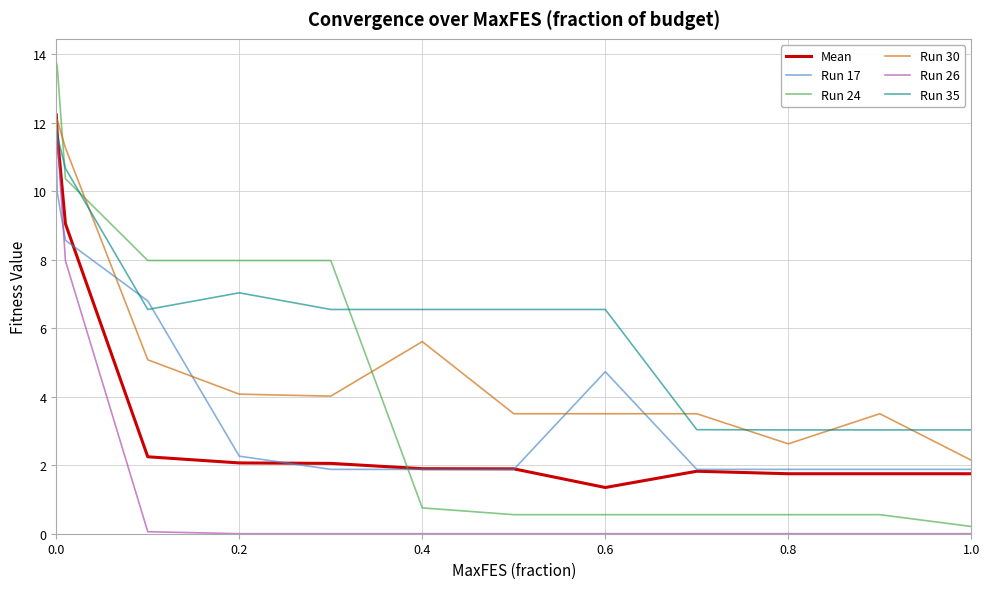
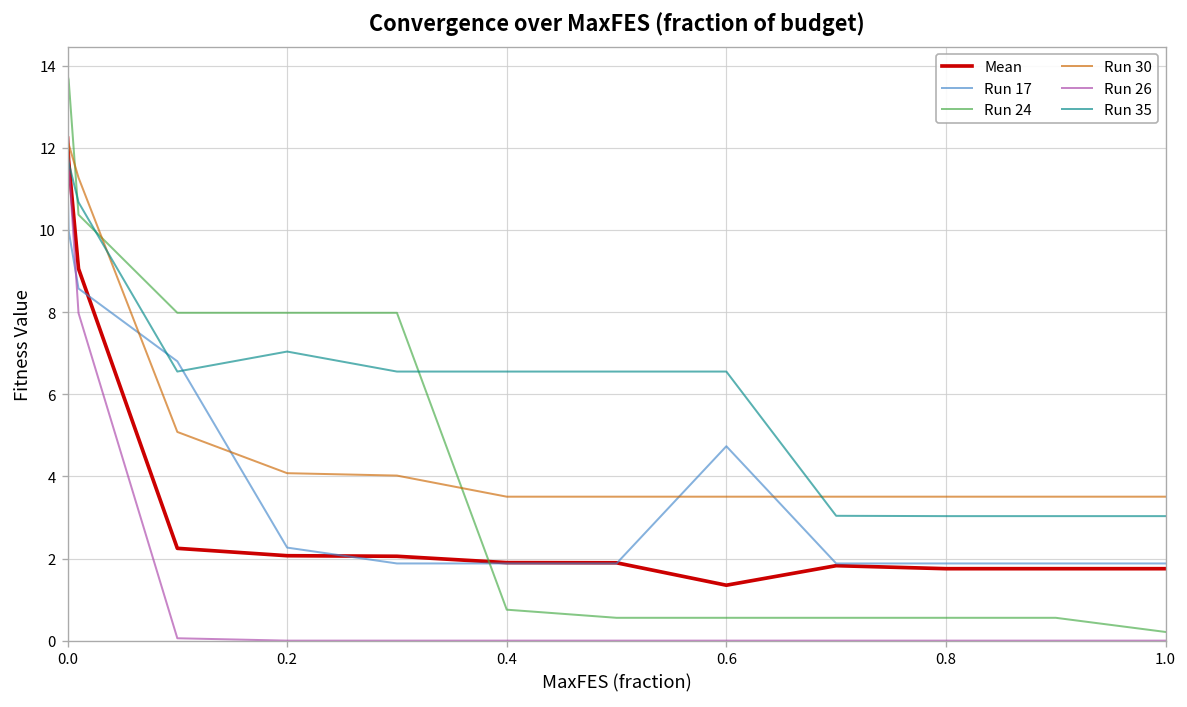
Run 30, 0.4: 5.6 -> 3.5
Run 30, 0.8: 2.6 -> 3.5
Run 30, 1.0: 2.1 -> 3.5
